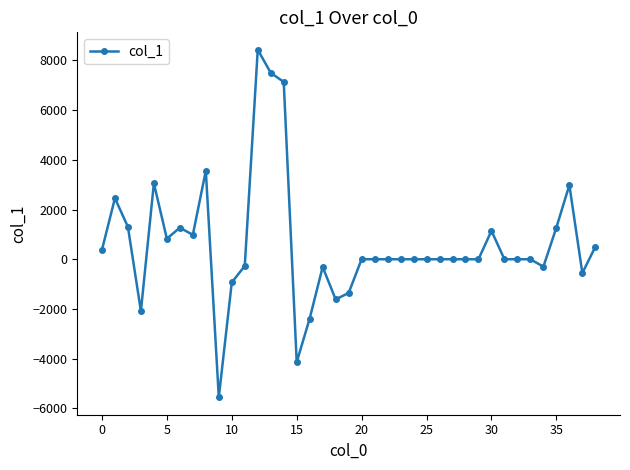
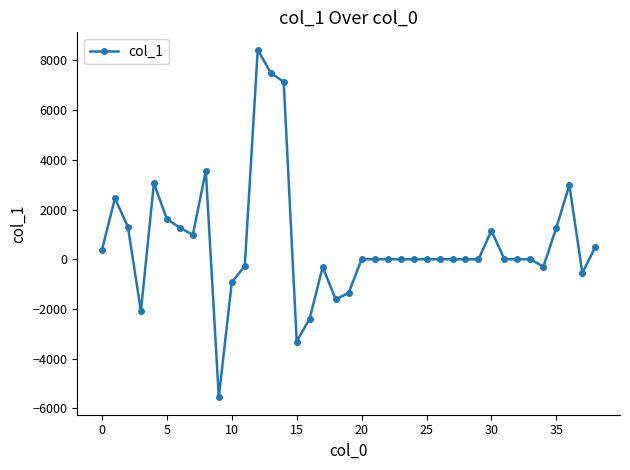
5: 800 -> 1600
15: -4100 -> -3300
